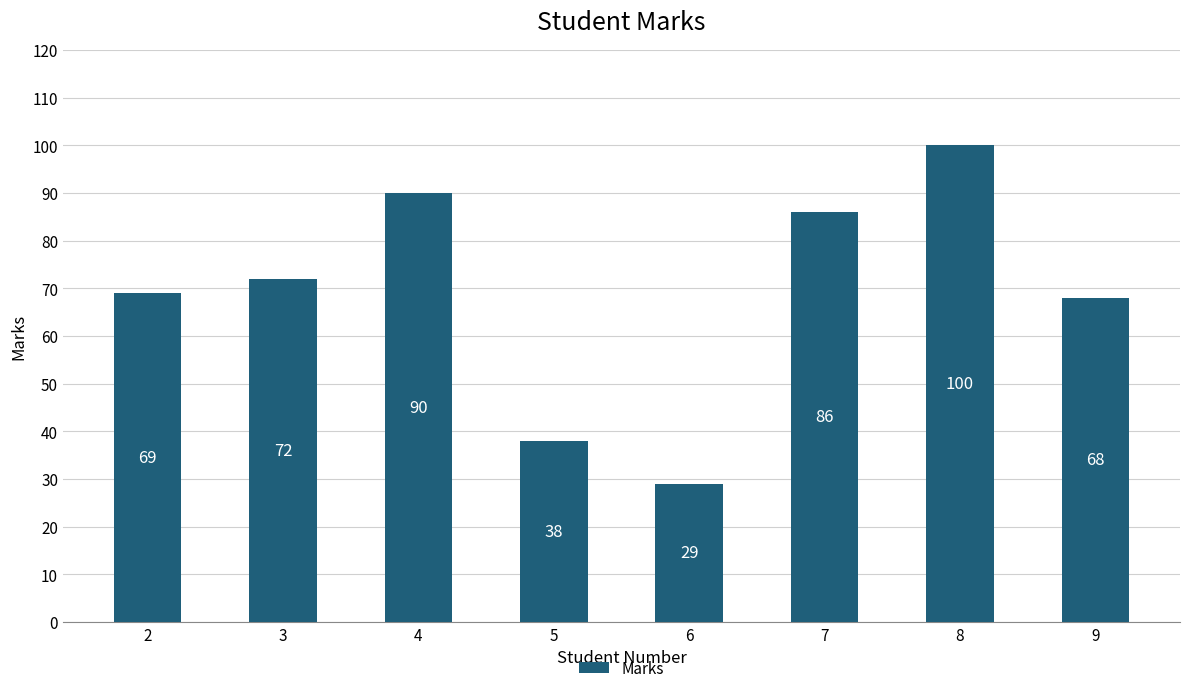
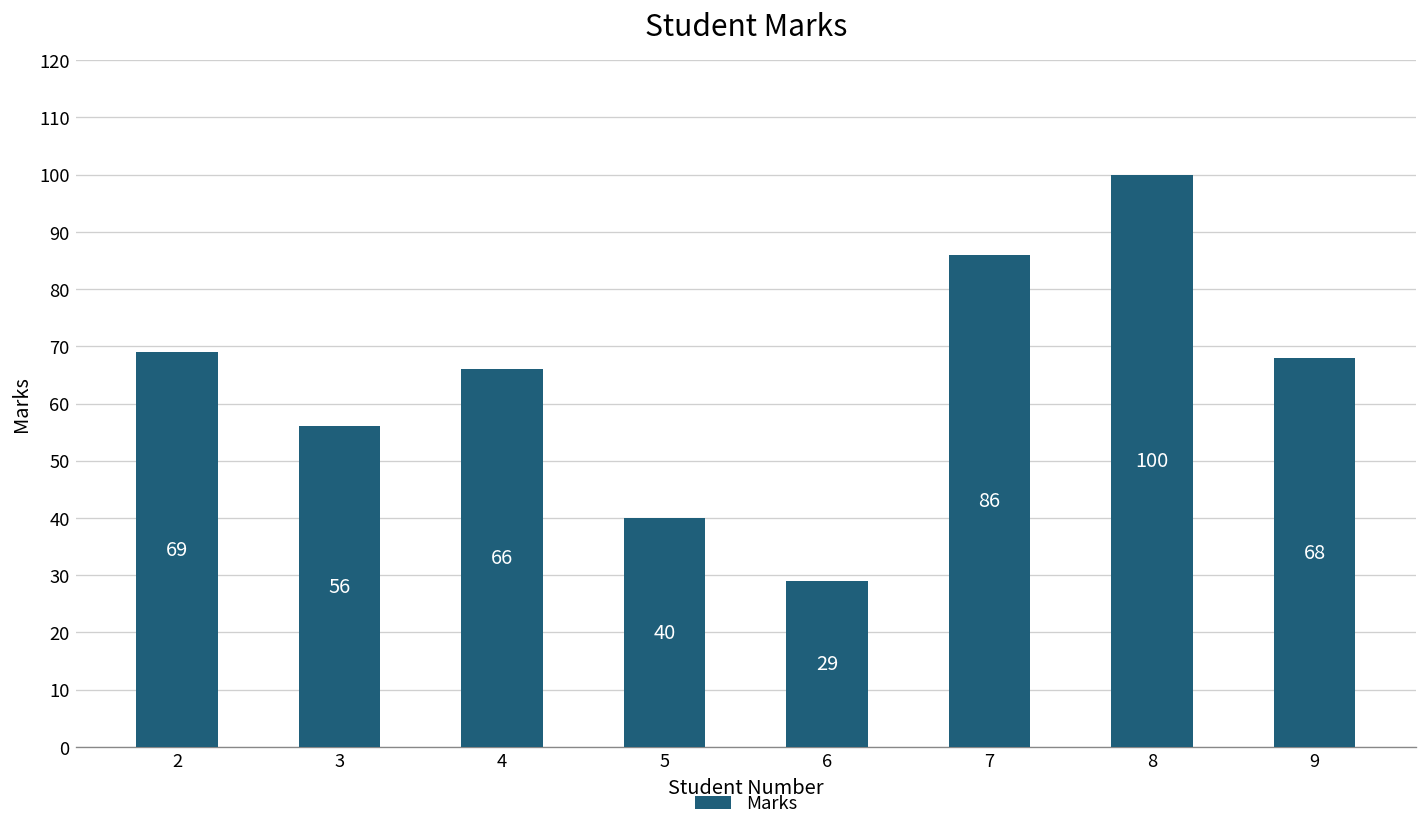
3: 72 -> 56
4: 90 -> 66
5: 38 -> 40
